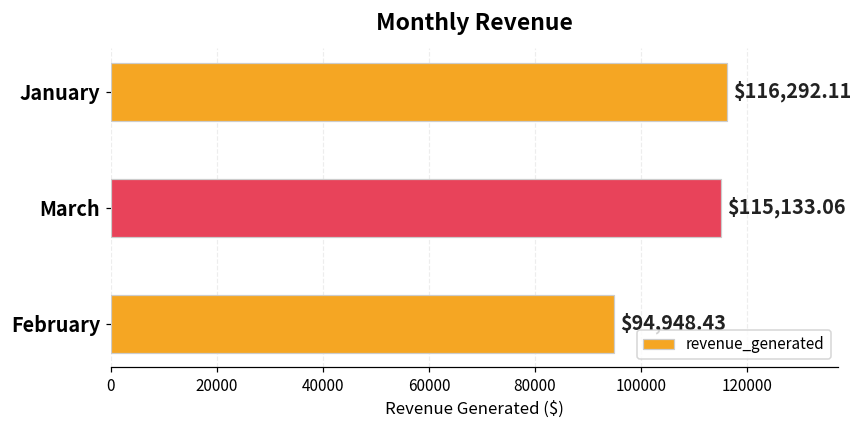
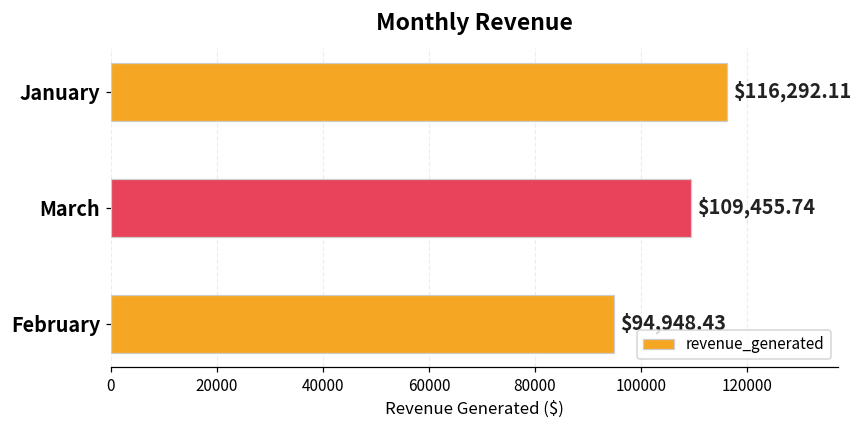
March: $115,133.06 -> $109,455.74
